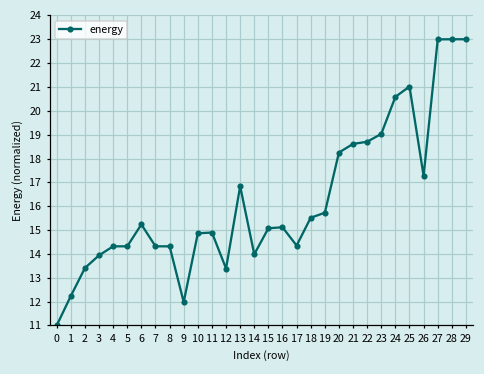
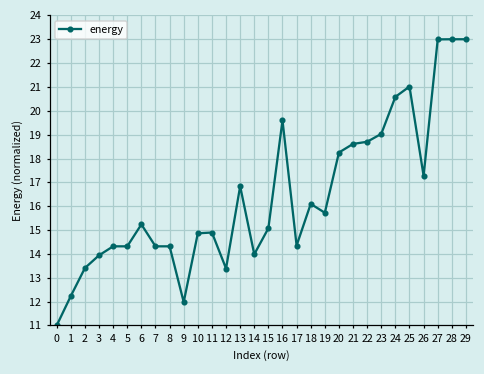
16: 15.1 -> 19.6
18: 15.5 -> 16.1
